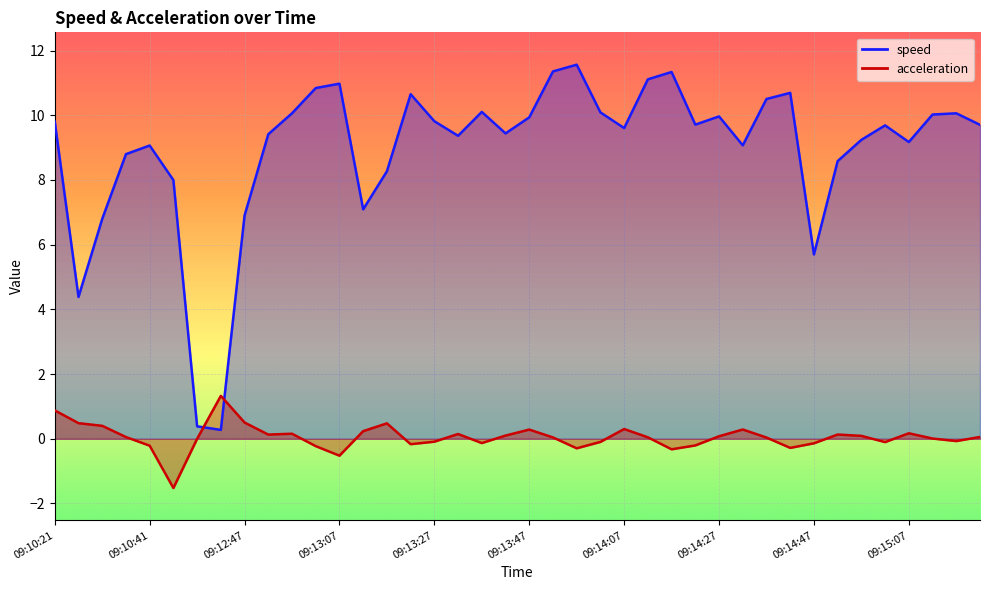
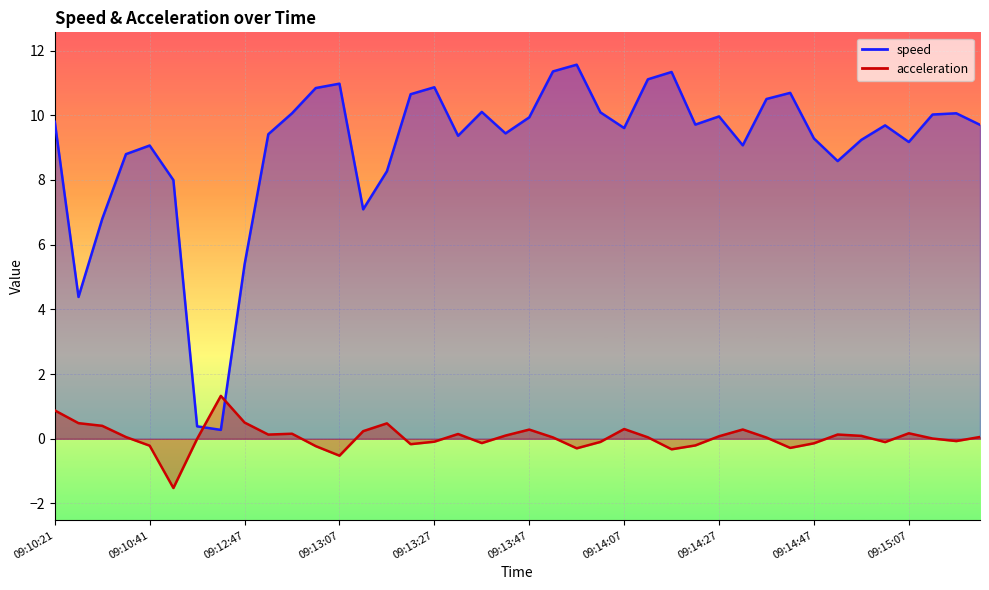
speed, 09:12:47: 6.9 -> 5.4
speed, 09:13:27: 9.8 -> 10.9
speed, 09:14:47: 5.7 -> 9.3
